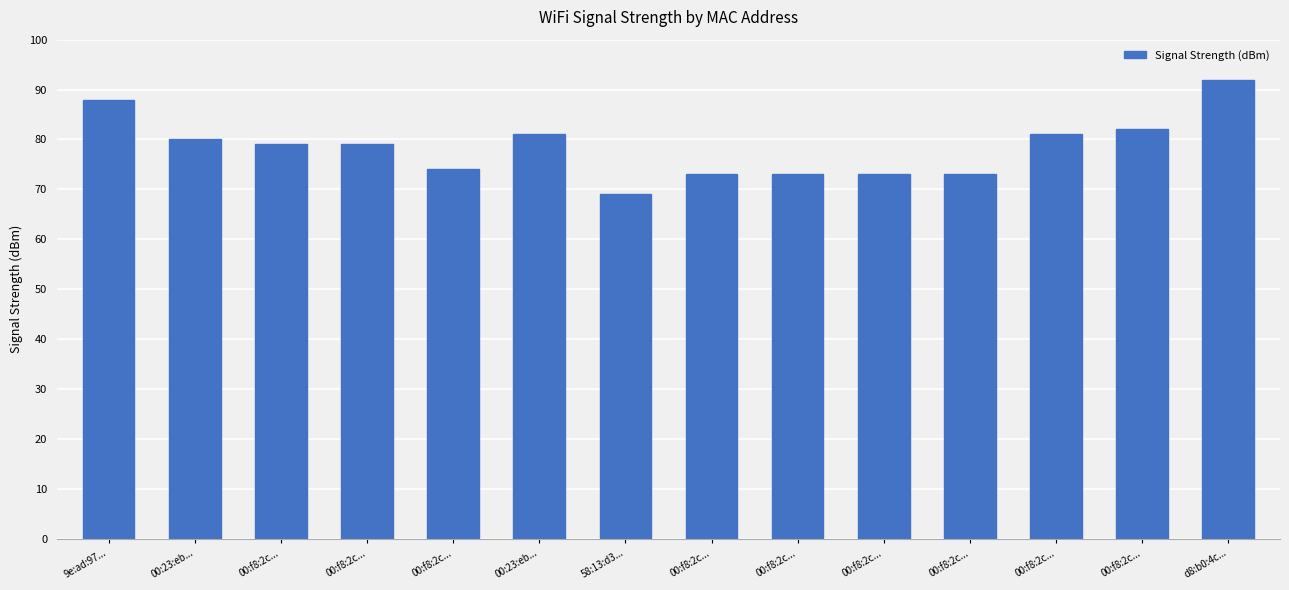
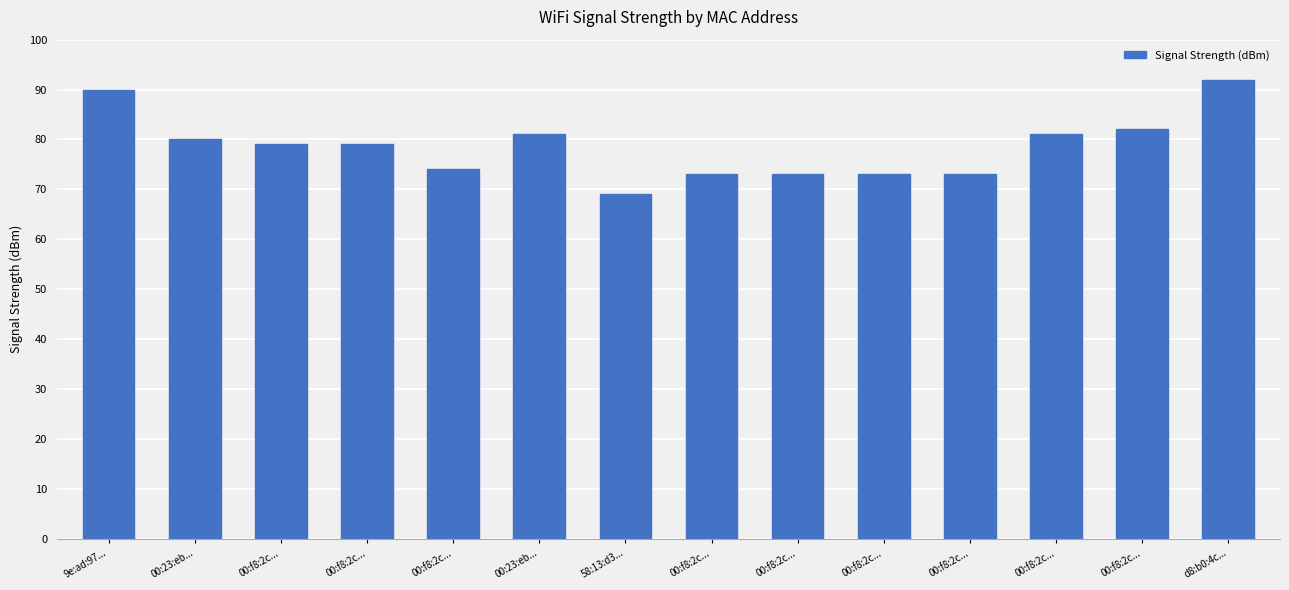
9e:ad:97...: 88 -> 90
